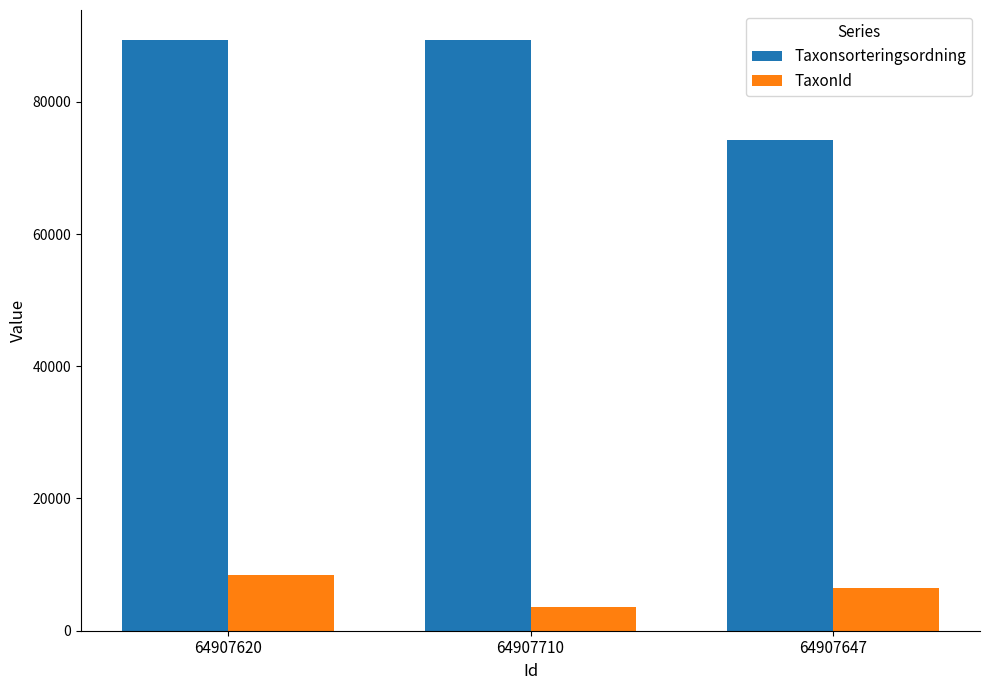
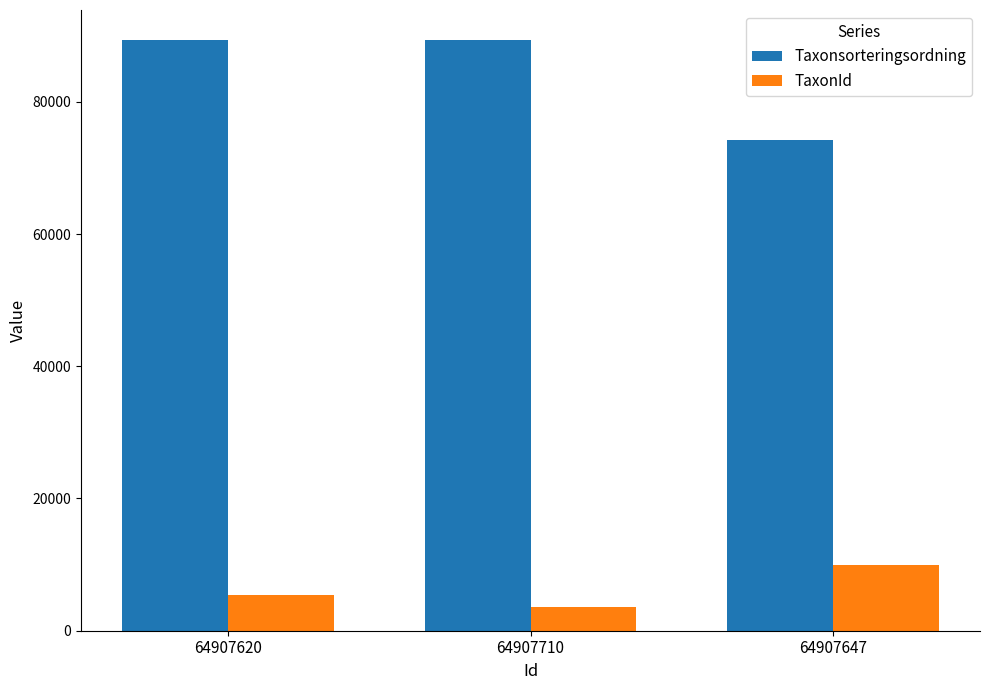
TaxonId, 64907620: 8000 -> 5000
TaxonId, 64907647: 6000 -> 10000
